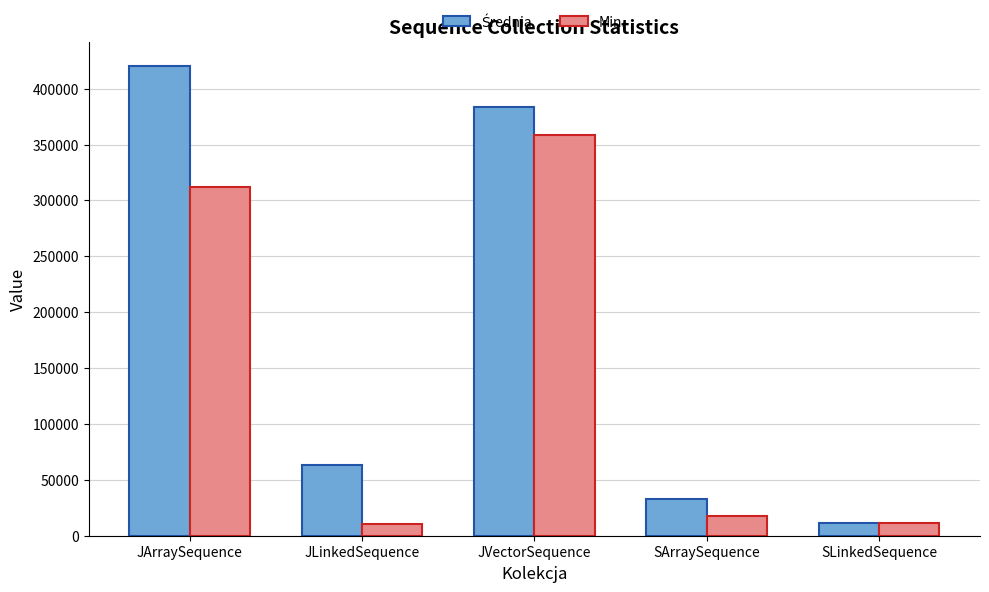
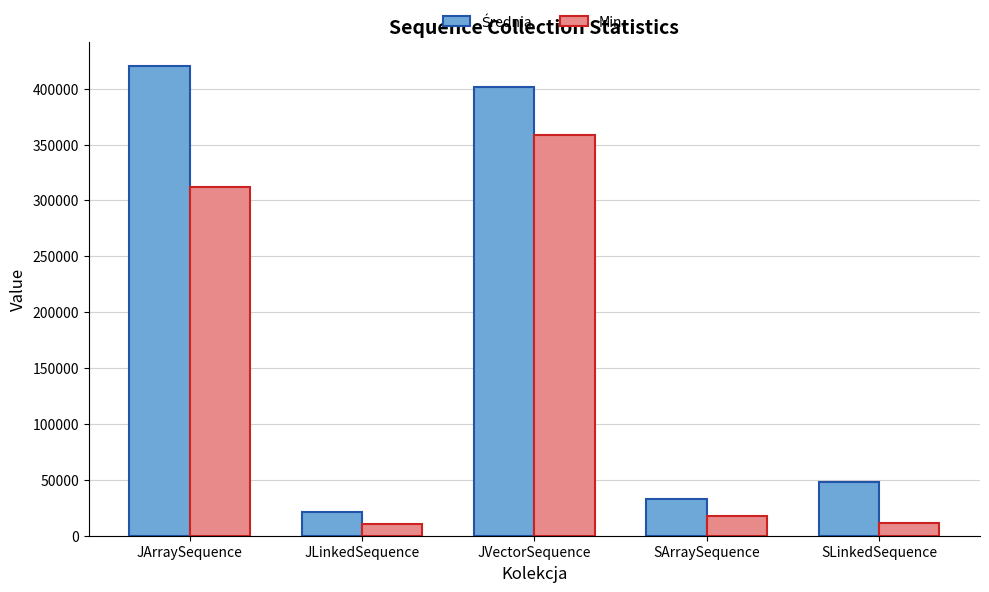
Średnia, JLinkedSequence: 63000 -> 21000
Średnia, JVectorSequence: 384000 -> 402000
Średnia, SLinkedSequence: 12000 -> 48000
